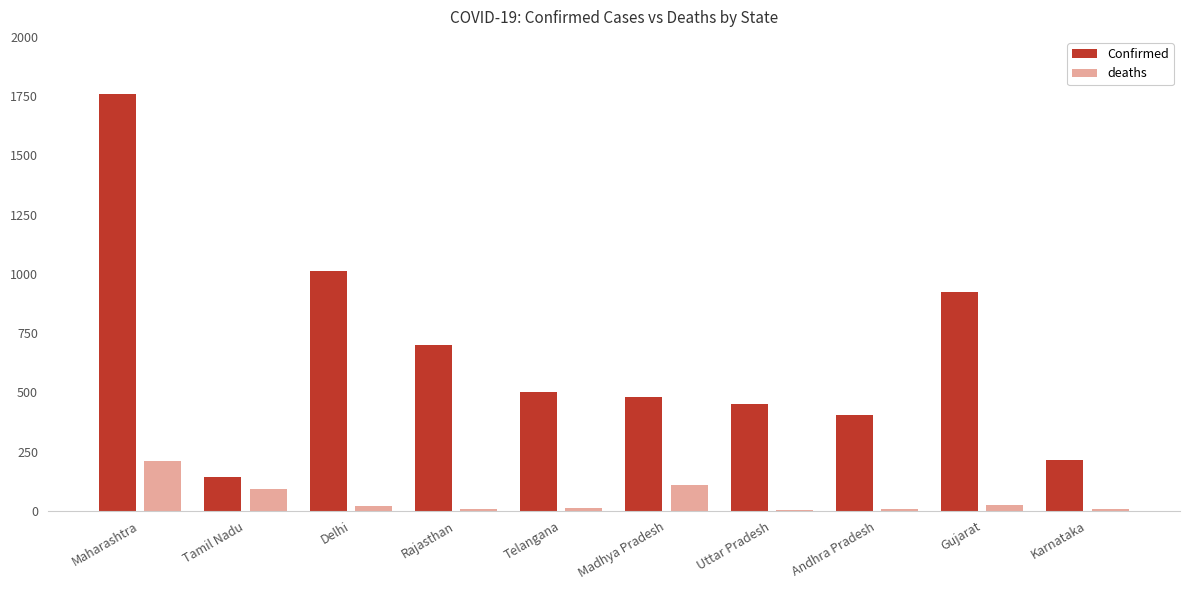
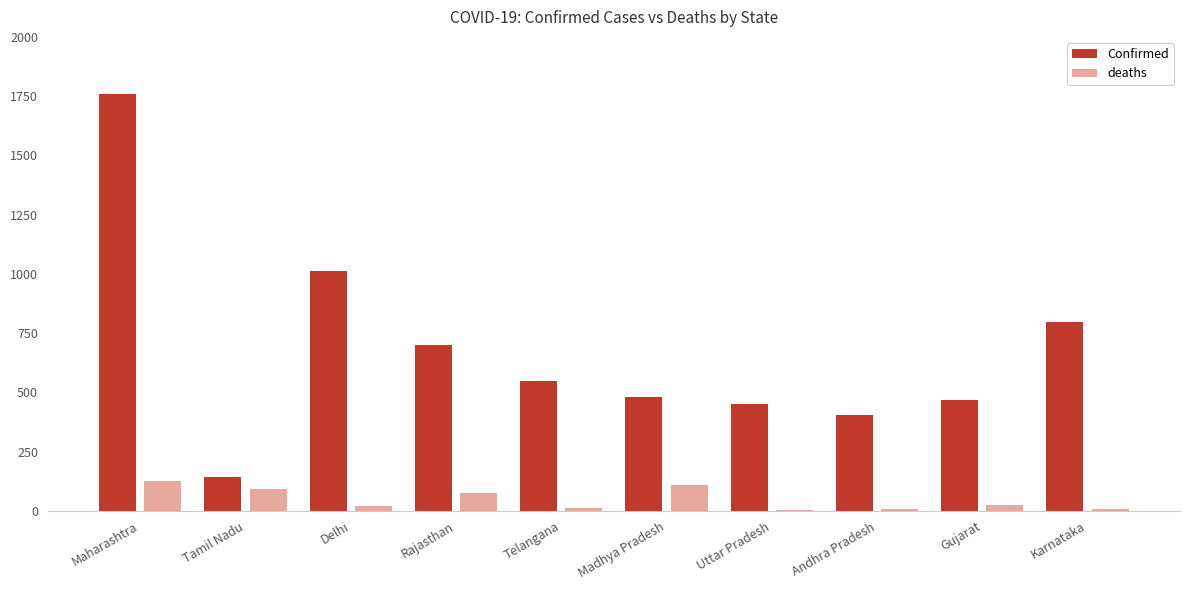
deaths, Maharashtra: 210 -> 130
deaths, Rajasthan: 10 -> 80
Confirmed, Telangana: 500 -> 550
Confirmed, Gujarat: 920 -> 470
Confirmed, Karnataka: 220 -> 800
